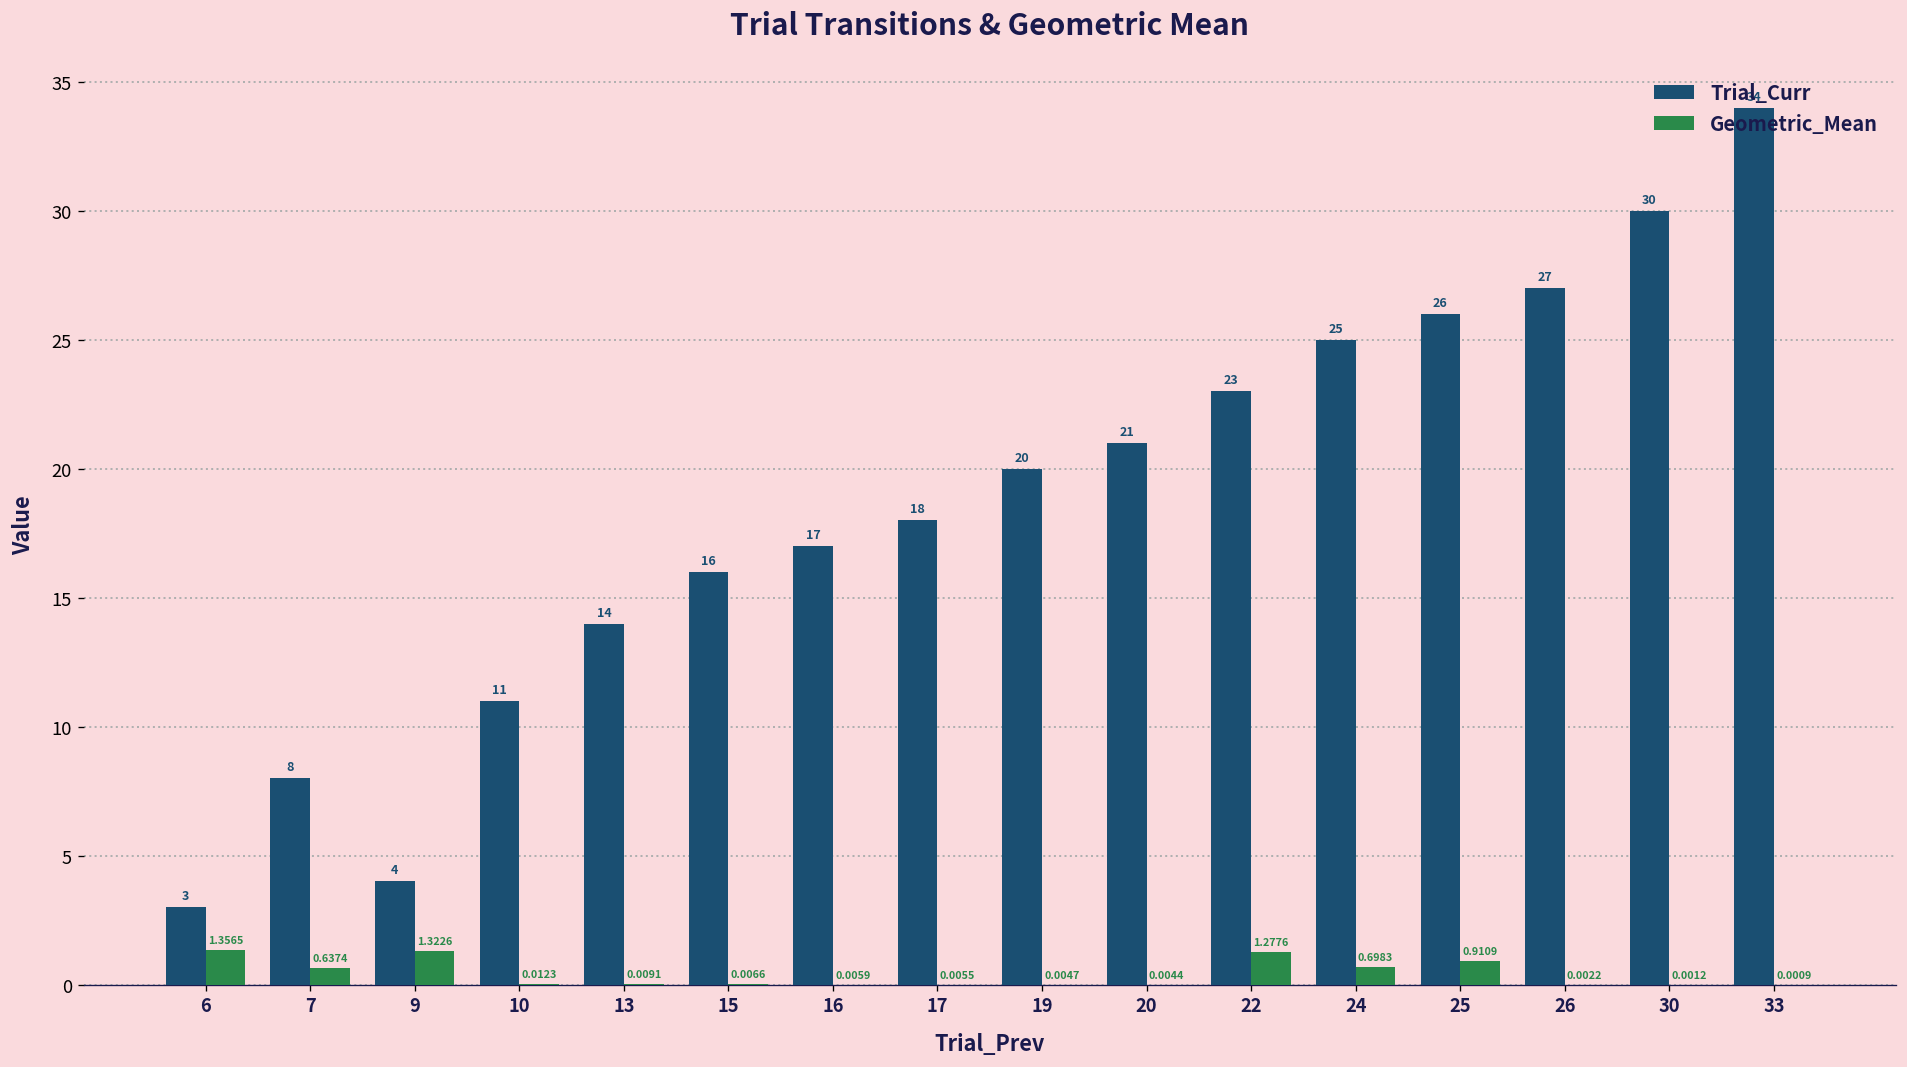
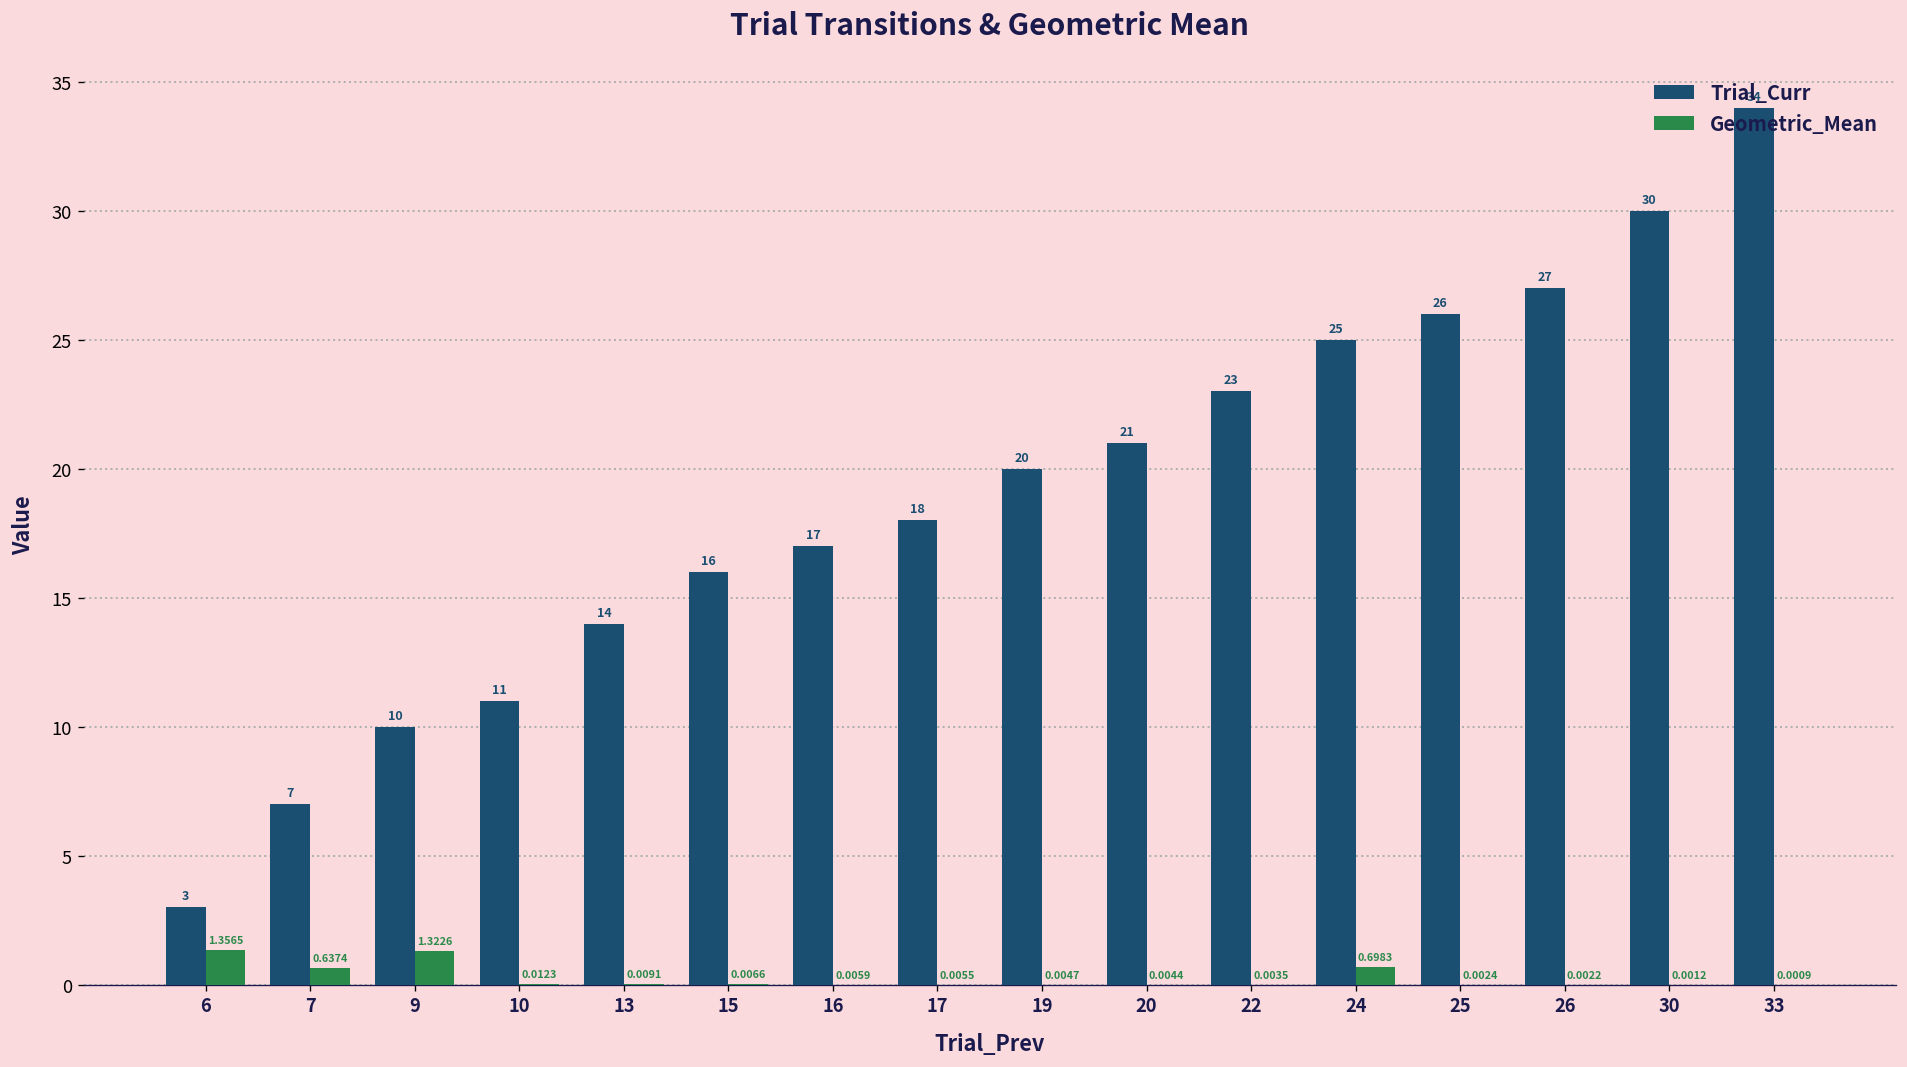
Trial_Curr, 7: 8 -> 7
Trial_Curr, 9: 4 -> 10
Geometric_Mean, 22: 1.2776 -> 0.0035
Geometric_Mean, 25: 0.9109 -> 0.0024
